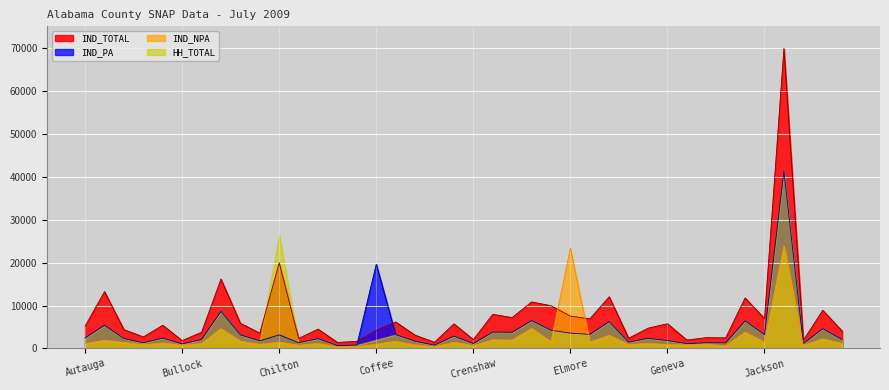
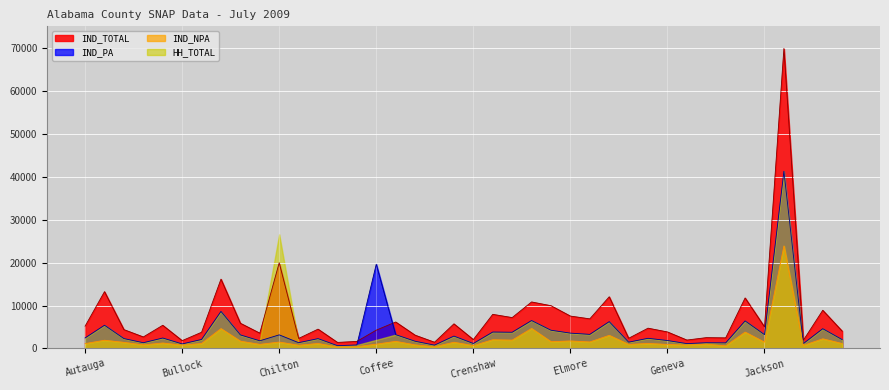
IND_NPA, Elmore: 23000 -> 2000
IND_TOTAL, Geneva: 6000 -> 4000
IND_TOTAL, Jackson: 7000 -> 5000
